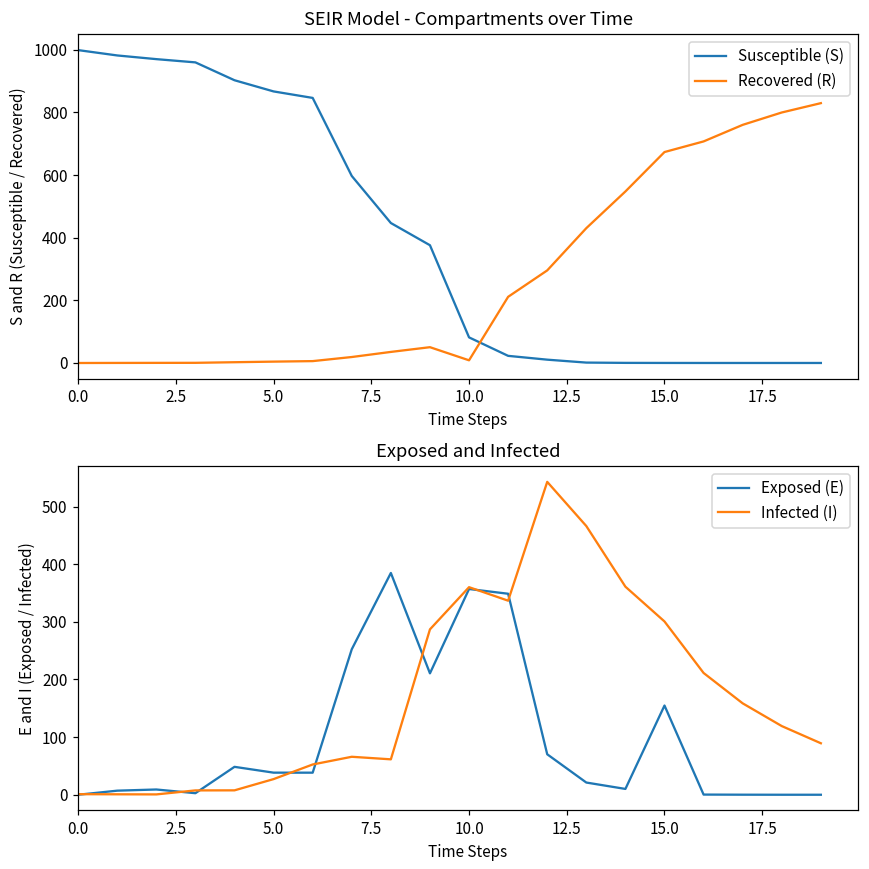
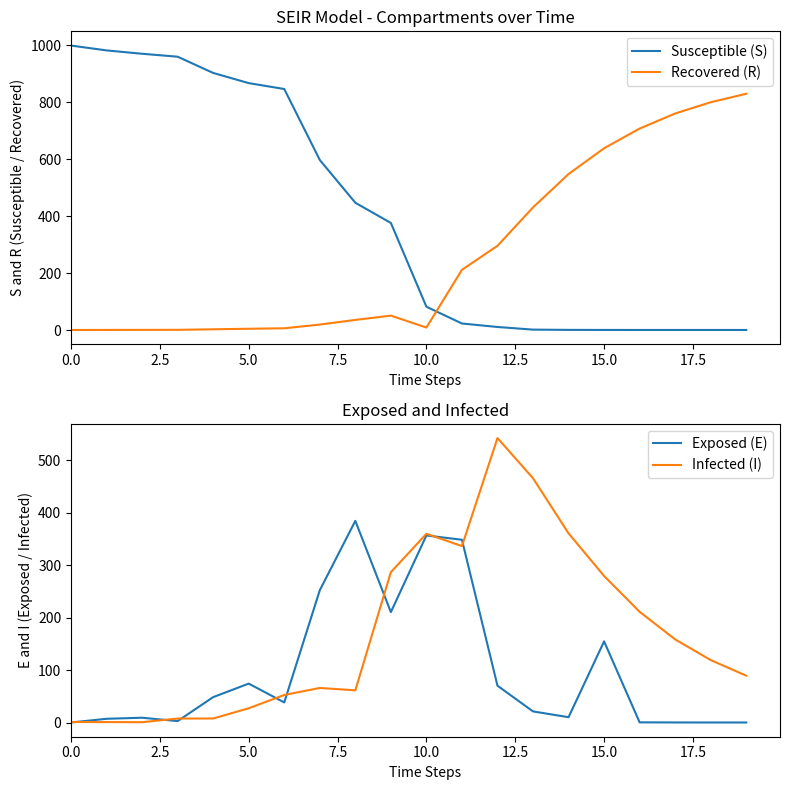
SEIR Model - Compartments over Time, Recovered (R), 15.0: 670 -> 640
Exposed and Infected, Exposed (E), 5.0: 40 -> 70
Exposed and Infected, Infected (I), 15.0: 300 -> 280
